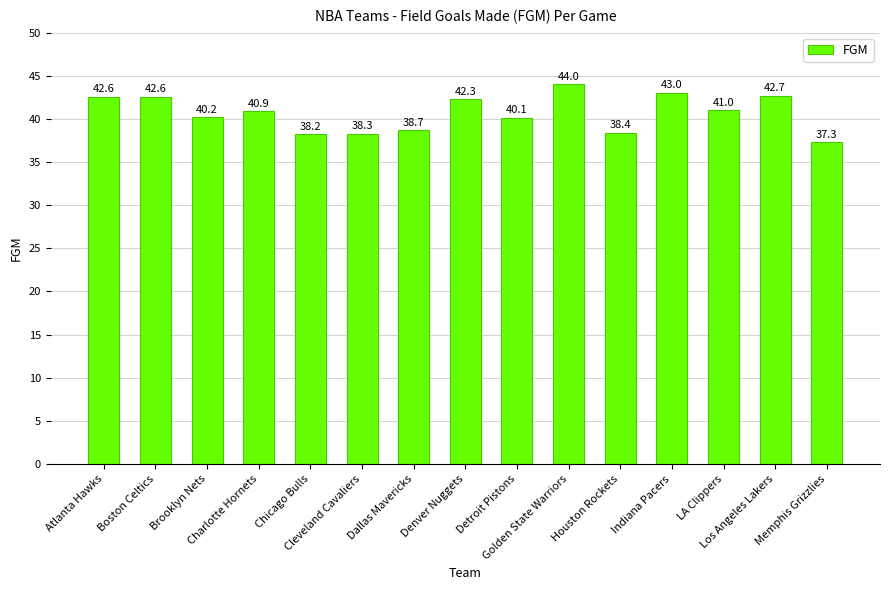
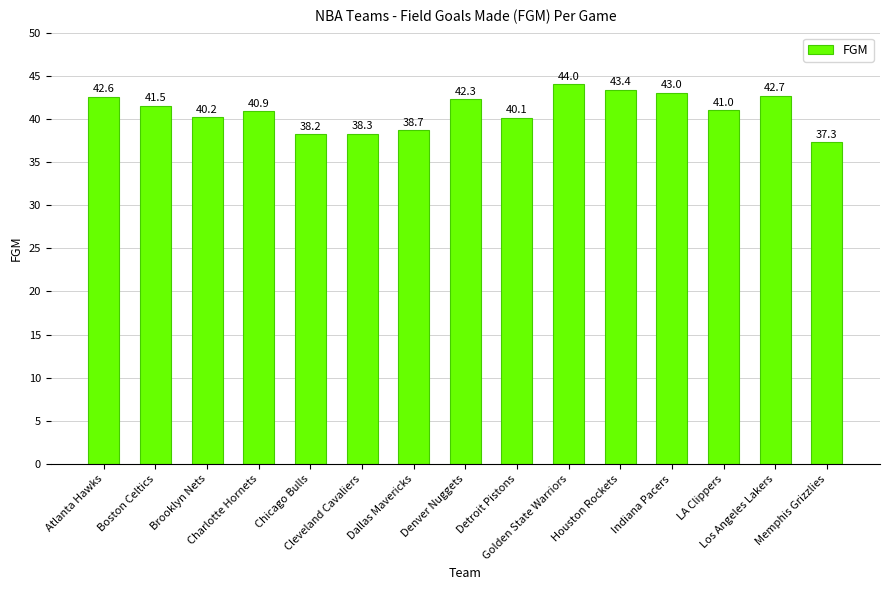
Boston Celtics: 42.6 -> 41.5
Houston Rockets: 38.4 -> 43.4
